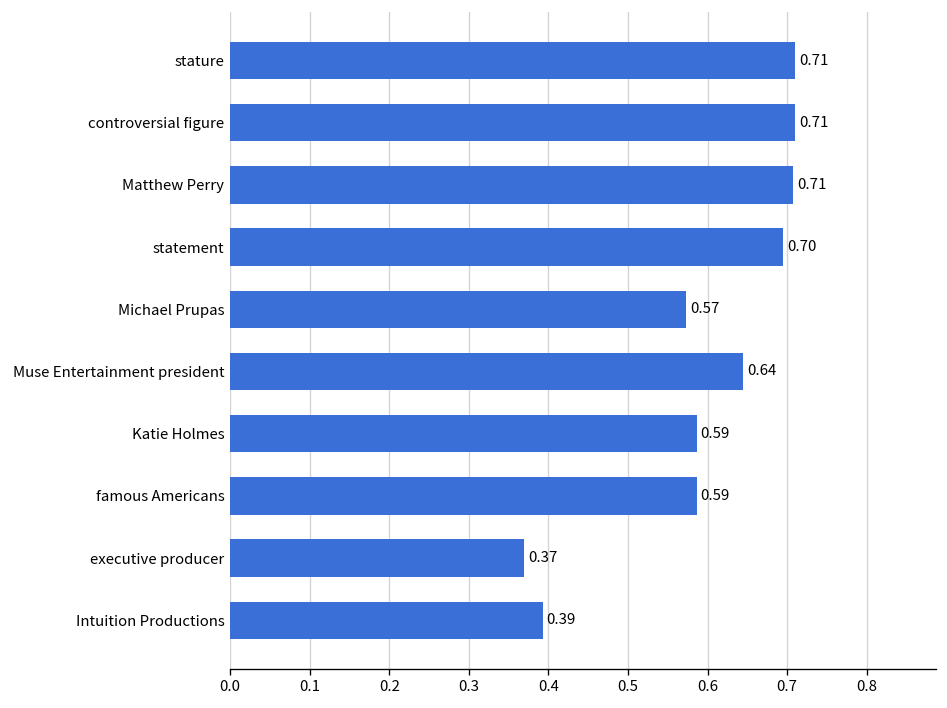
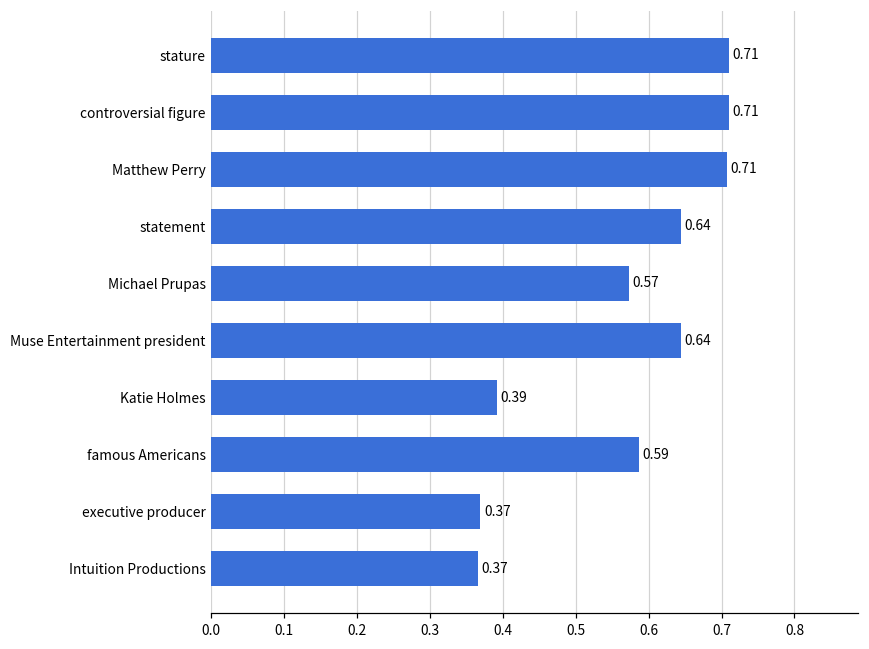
statement: 0.70 -> 0.64
Katie Holmes: 0.59 -> 0.39
Intuition Productions: 0.39 -> 0.37
